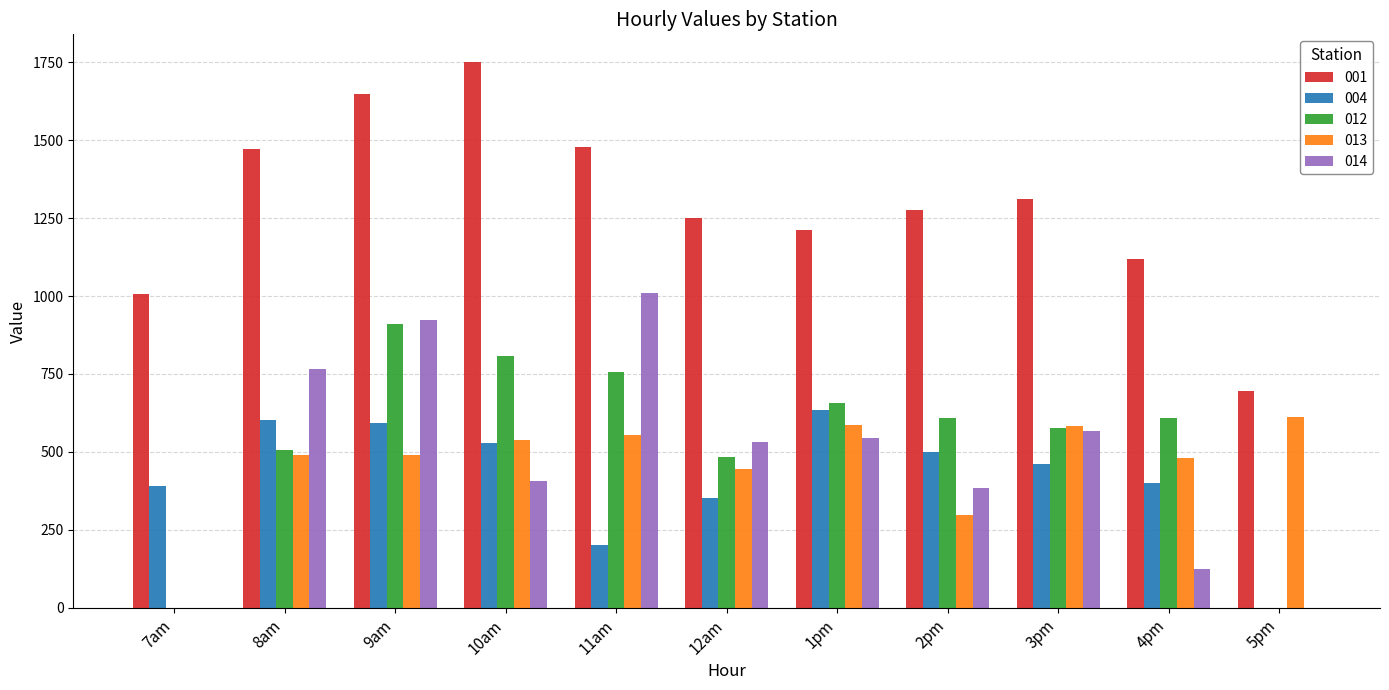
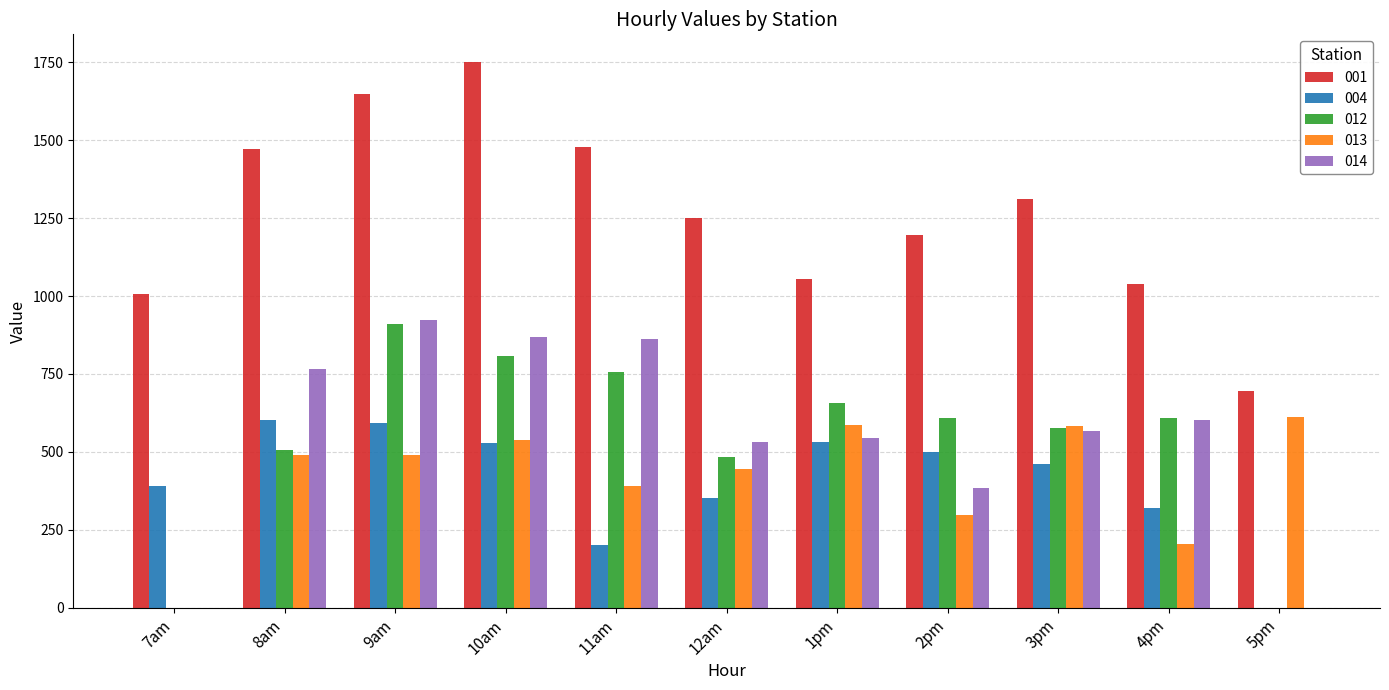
014, 10am: 410 -> 870
013, 11am: 550 -> 390
014, 11am: 1010 -> 860
001, 1pm: 1210 -> 1060
004, 1pm: 630 -> 530
001, 2pm: 1280 -> 1200
001, 4pm: 1120 -> 1040
004, 4pm: 400 -> 320
013, 4pm: 480 -> 210
014, 4pm: 120 -> 600
